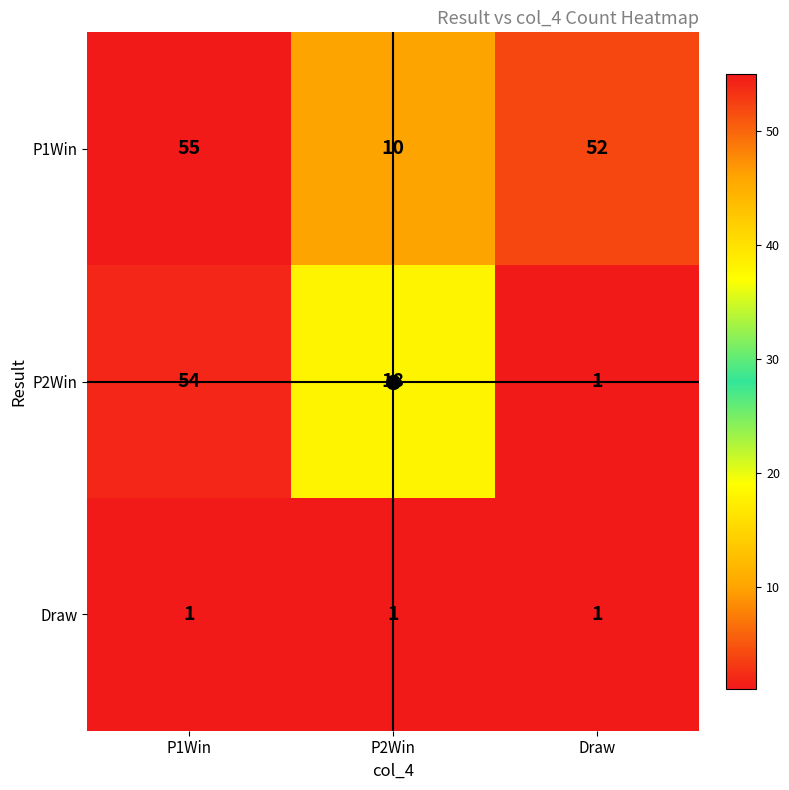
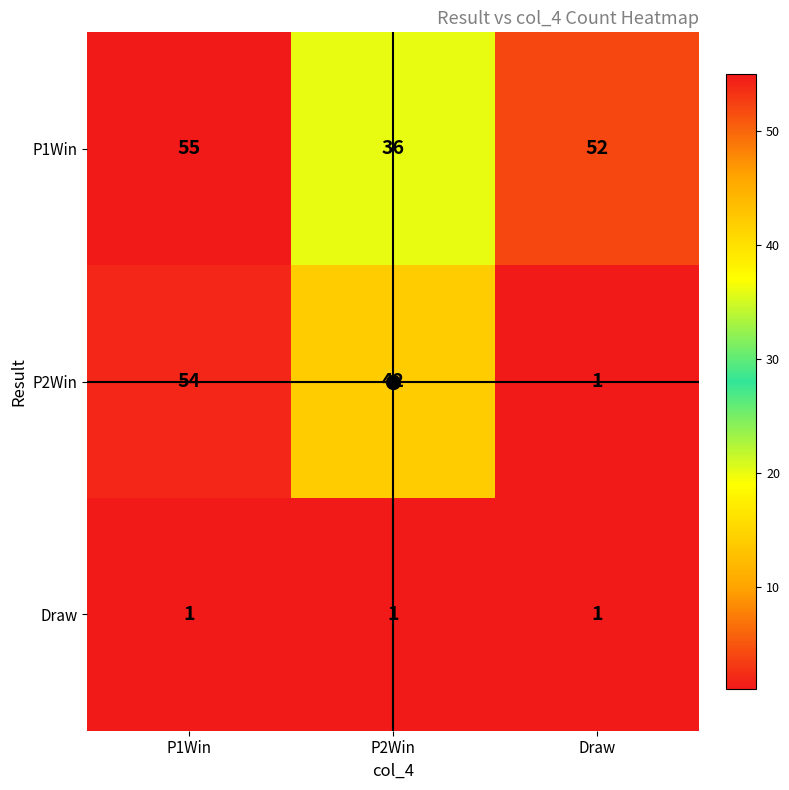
P1Win, P2Win: 10 -> 36
P2Win, P2Win: 18 -> 42
